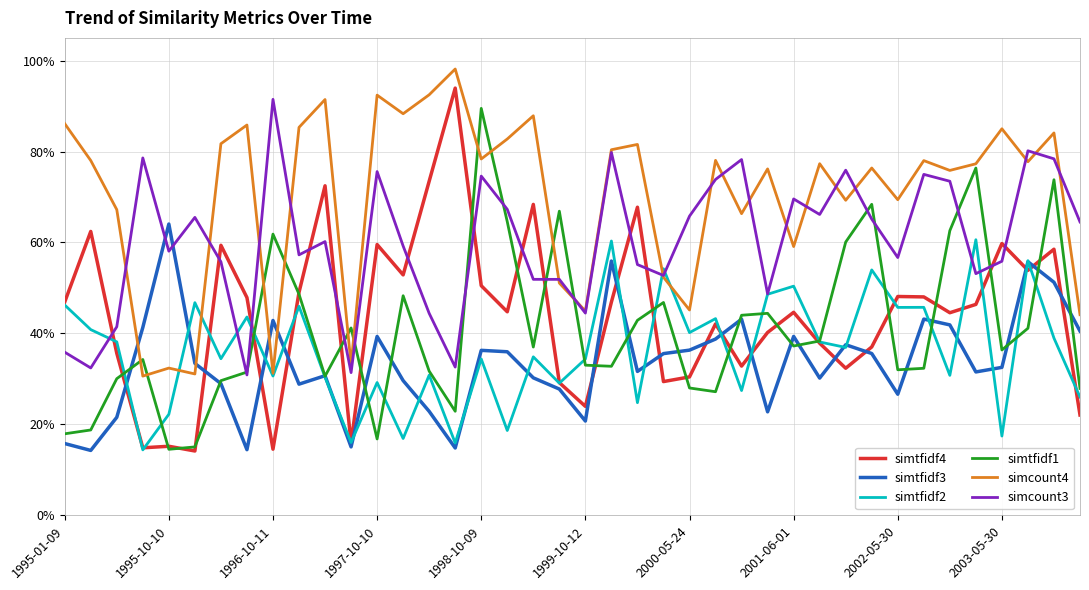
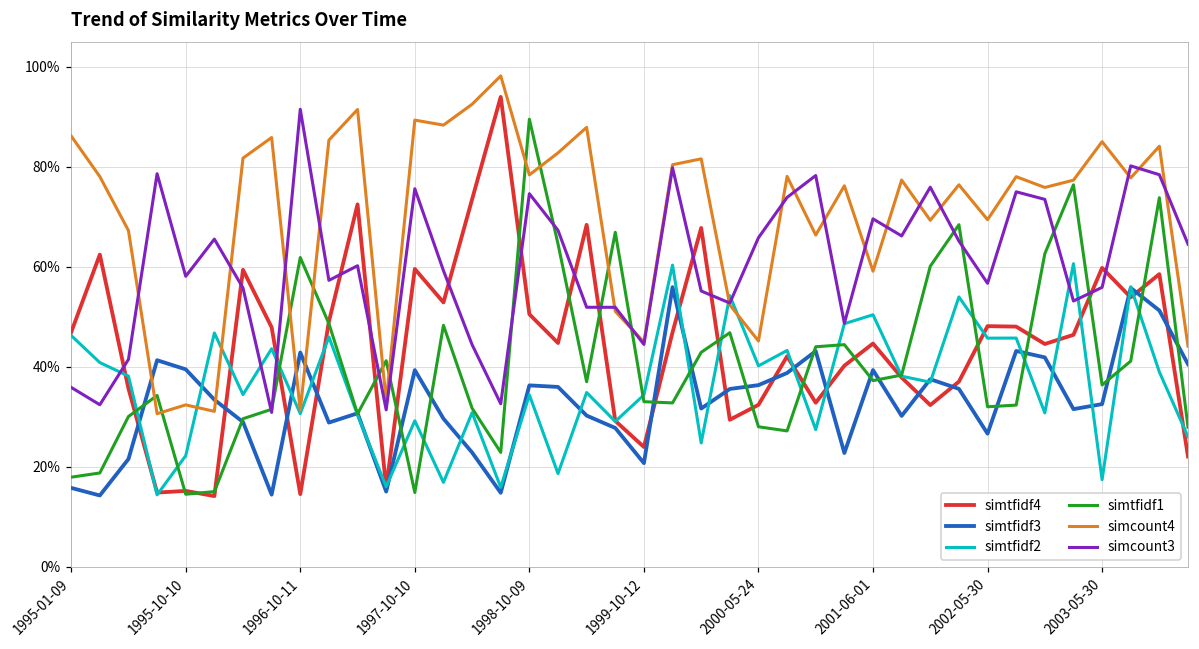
simtfidf3, 1995-10-10: 64% -> 39%
simtfidf1, 1997-10-10: 17% -> 15%
simcount4, 1997-10-10: 92% -> 89%
simtfidf4, 2000-05-24: 30% -> 32%
